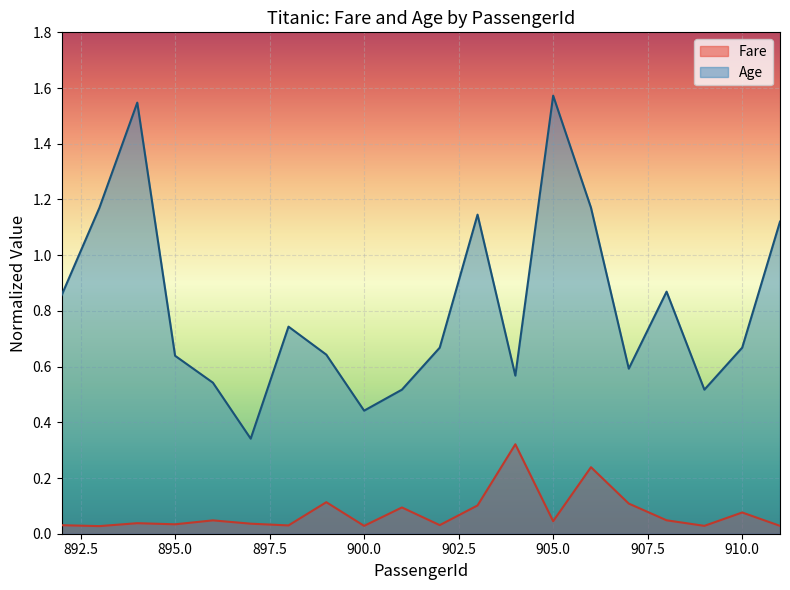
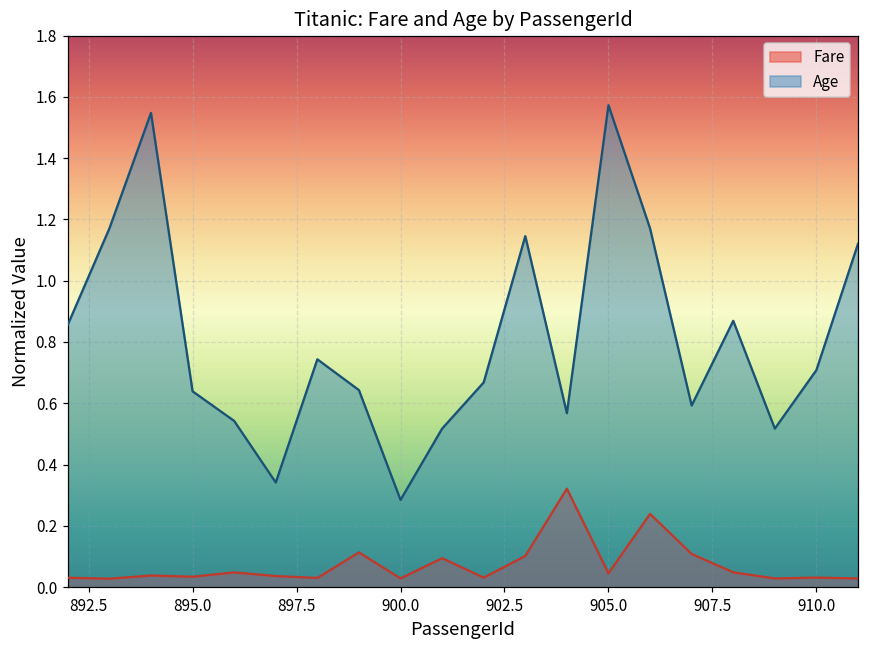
Age, 900.0: 0.44 -> 0.28
Fare, 910.0: 0.08 -> 0.03
Age, 910.0: 0.67 -> 0.71
